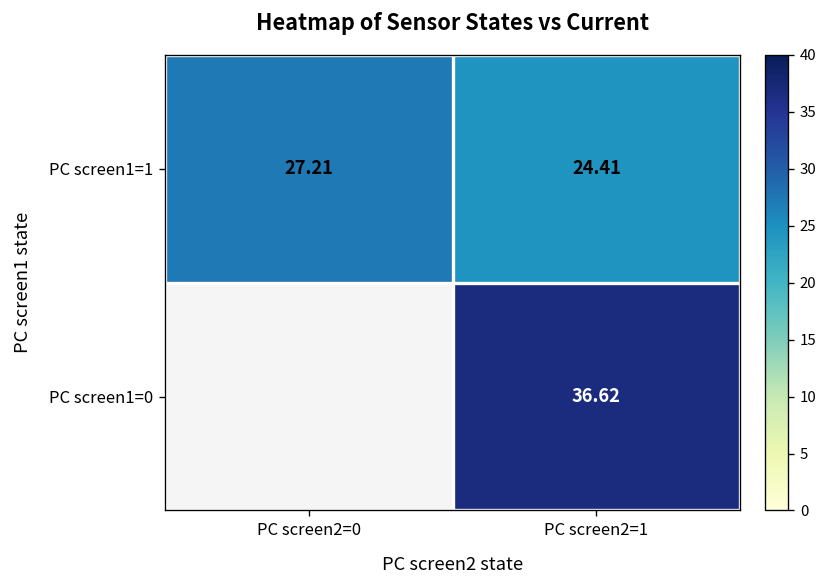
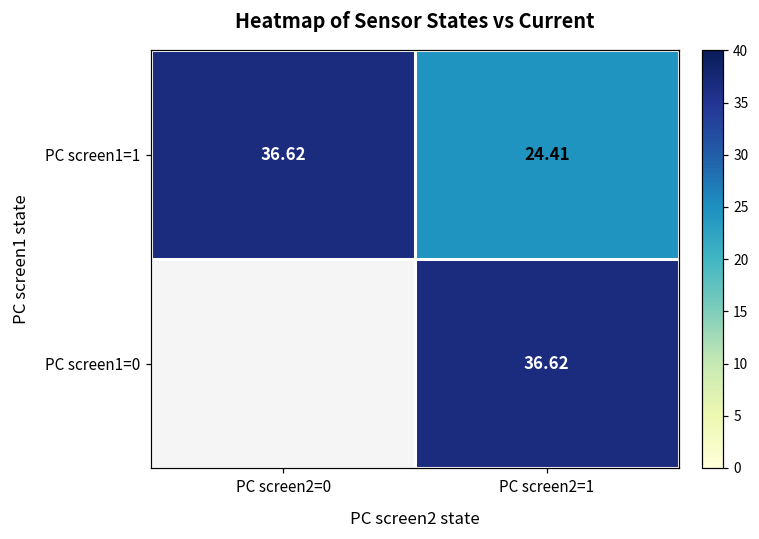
PC screen1=1, PC screen2=0: 27.21 -> 36.62
